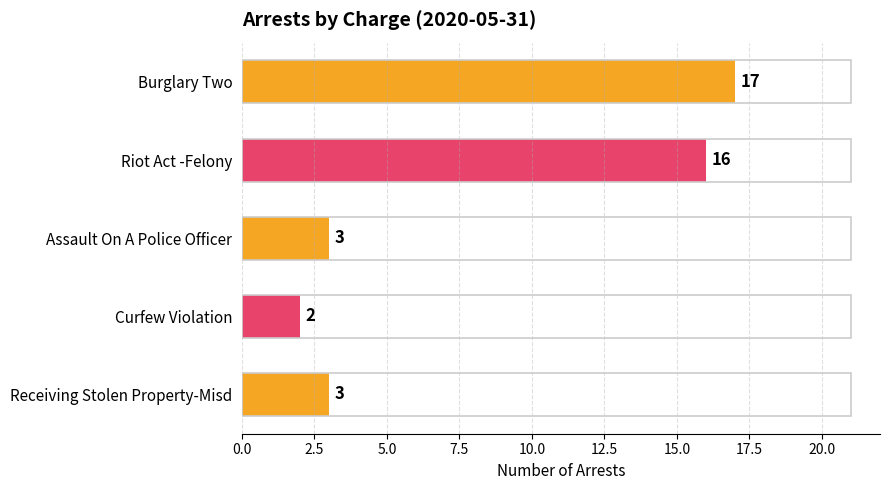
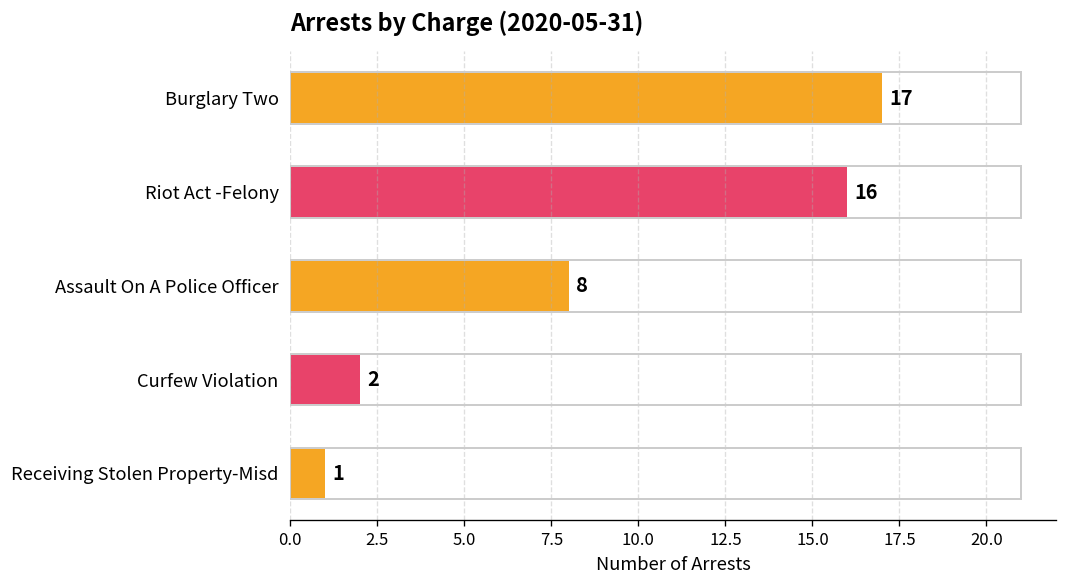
Assault On A Police Officer: 3 -> 8
Receiving Stolen Property-Misd: 3 -> 1
